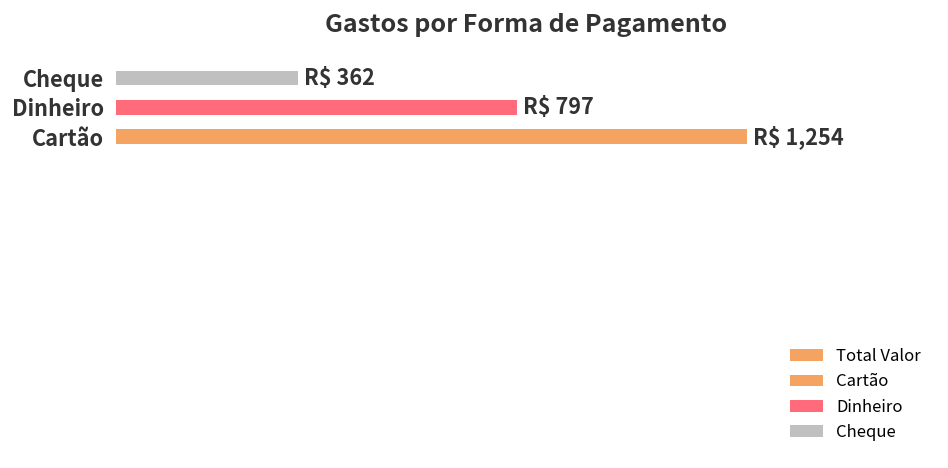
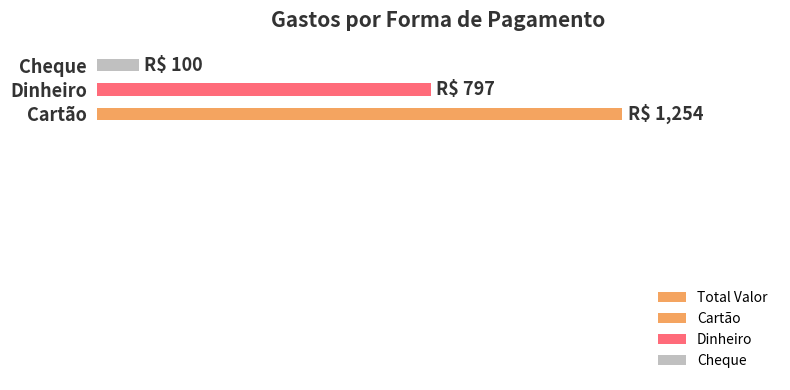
Total Valor, Cheque: 362 -> 100
